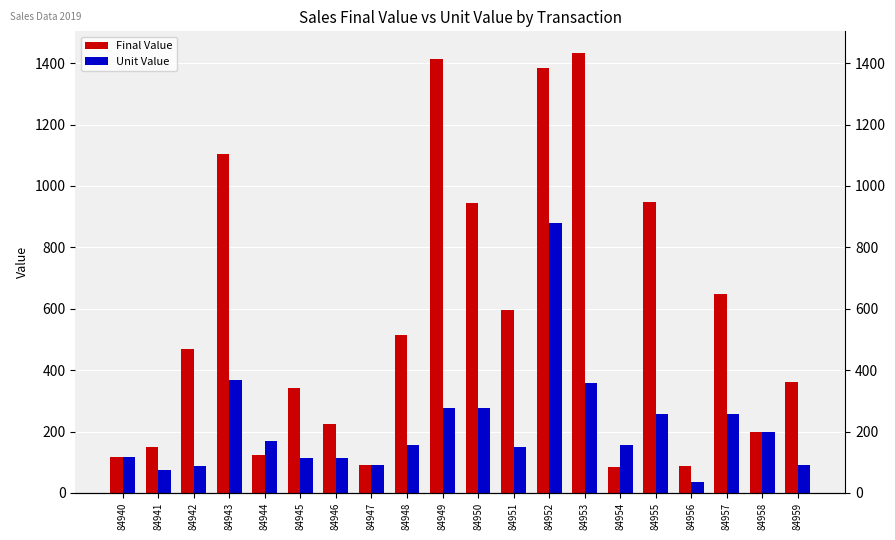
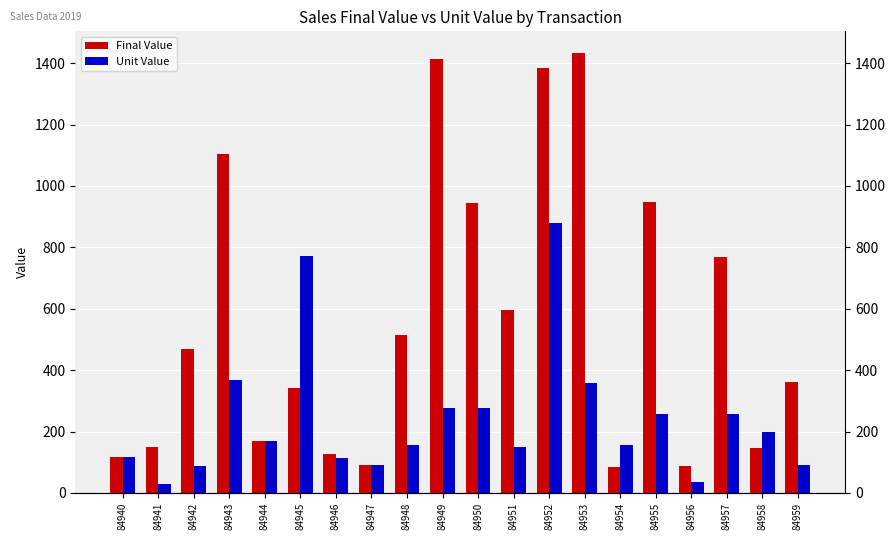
Unit Value, 84941: 70 -> 30
Final Value, 84944: 130 -> 170
Unit Value, 84945: 110 -> 770
Final Value, 84946: 230 -> 130
Final Value, 84957: 650 -> 770
Final Value, 84958: 200 -> 150
